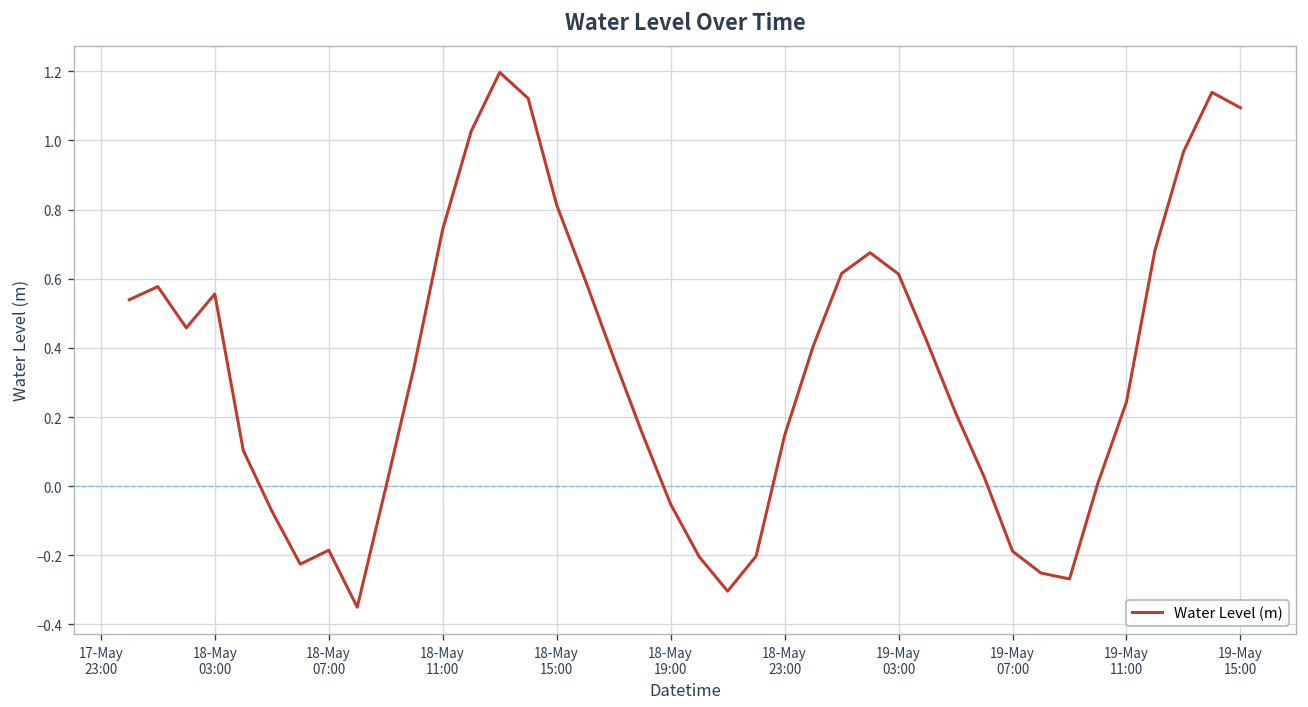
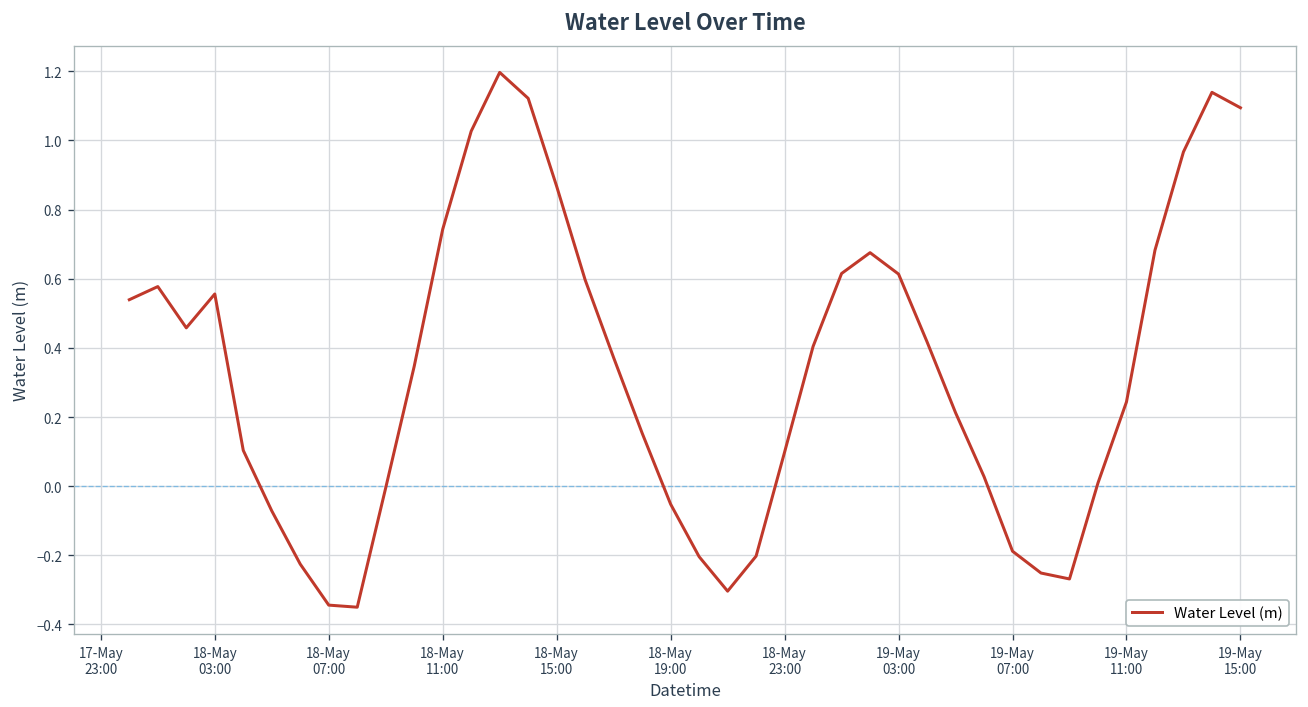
18-May 07:00: -0.19 -> -0.34
18-May 15:00: 0.81 -> 0.87
18-May 23:00: 0.15 -> 0.10
